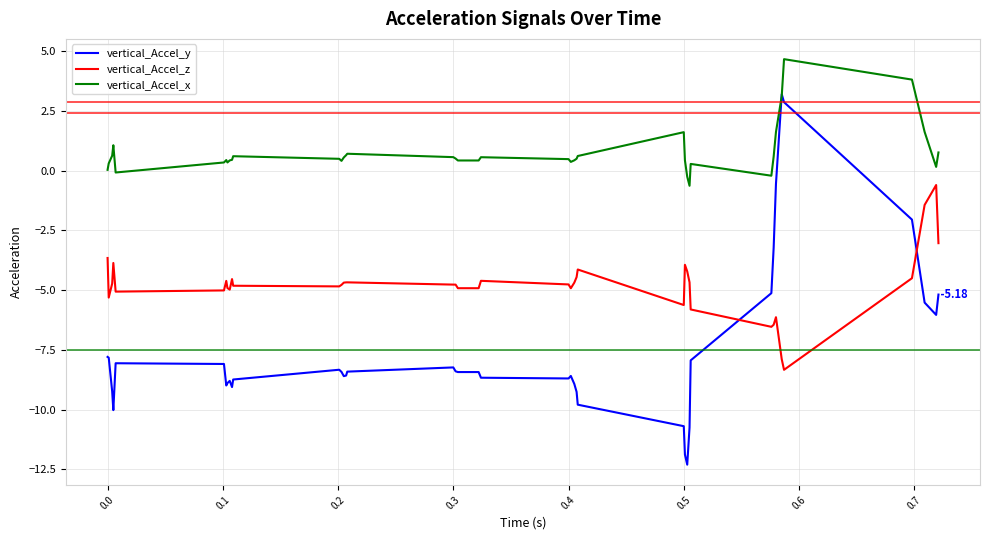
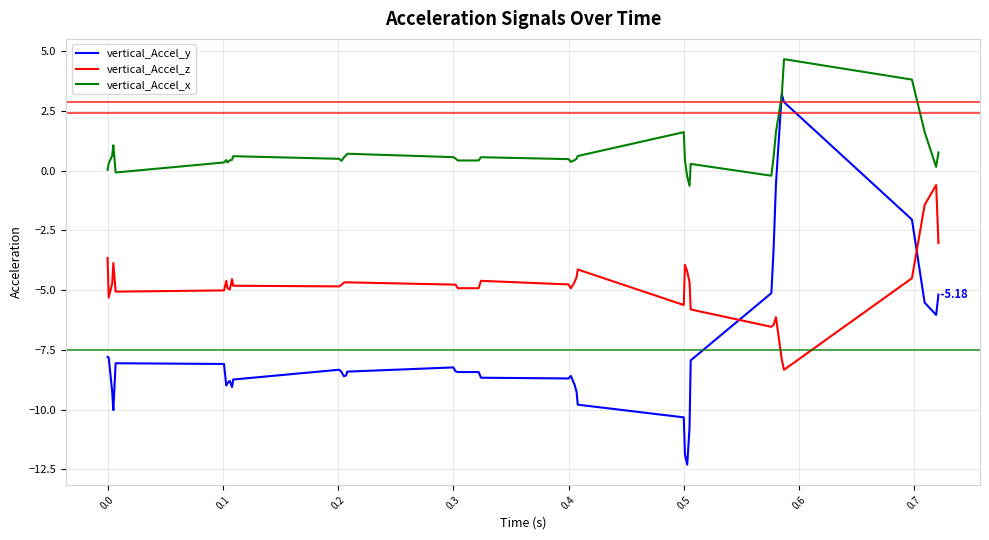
vertical_Accel_y, 0.5: -10.7 -> -10.3
